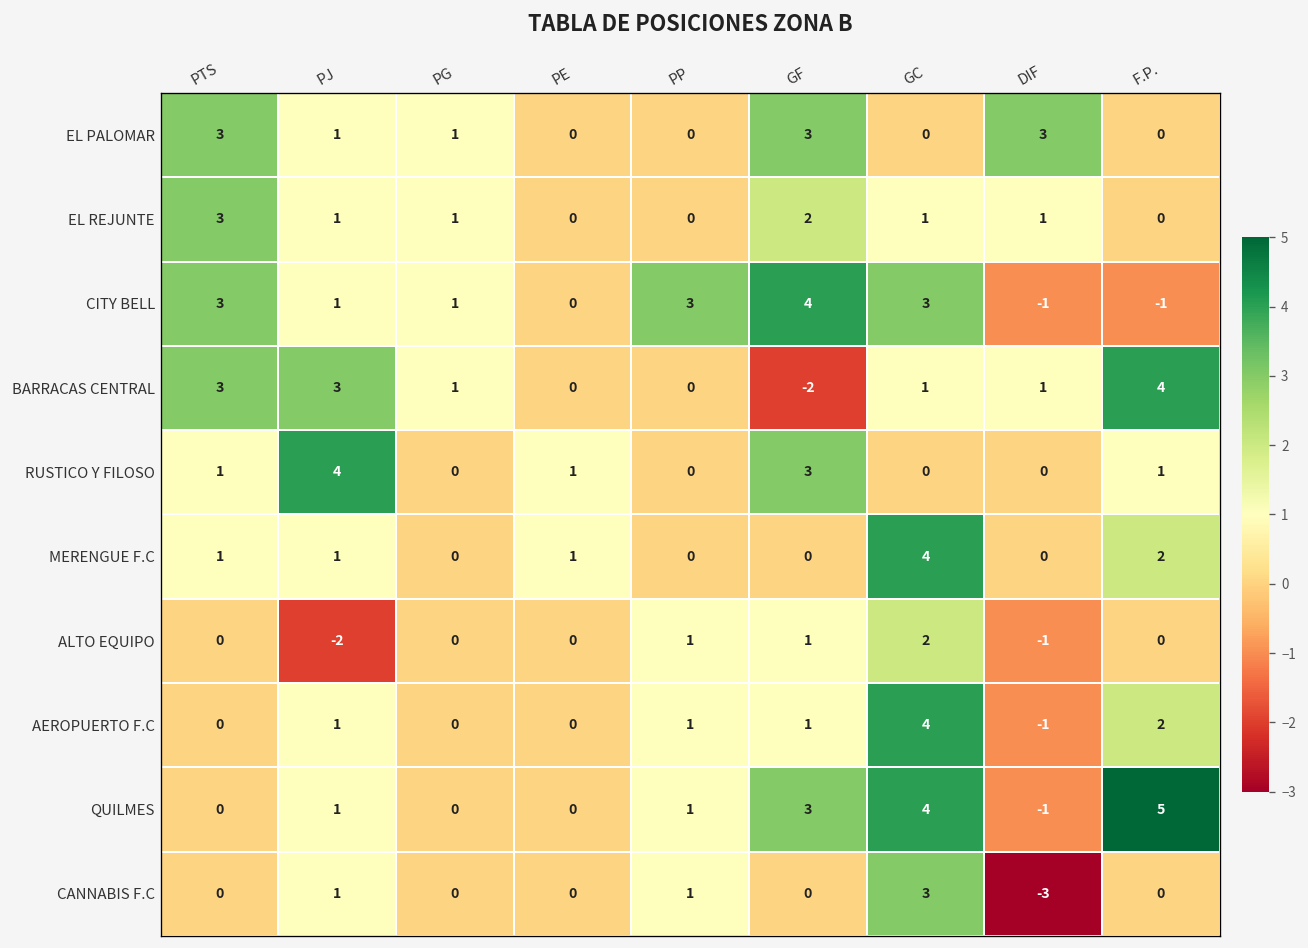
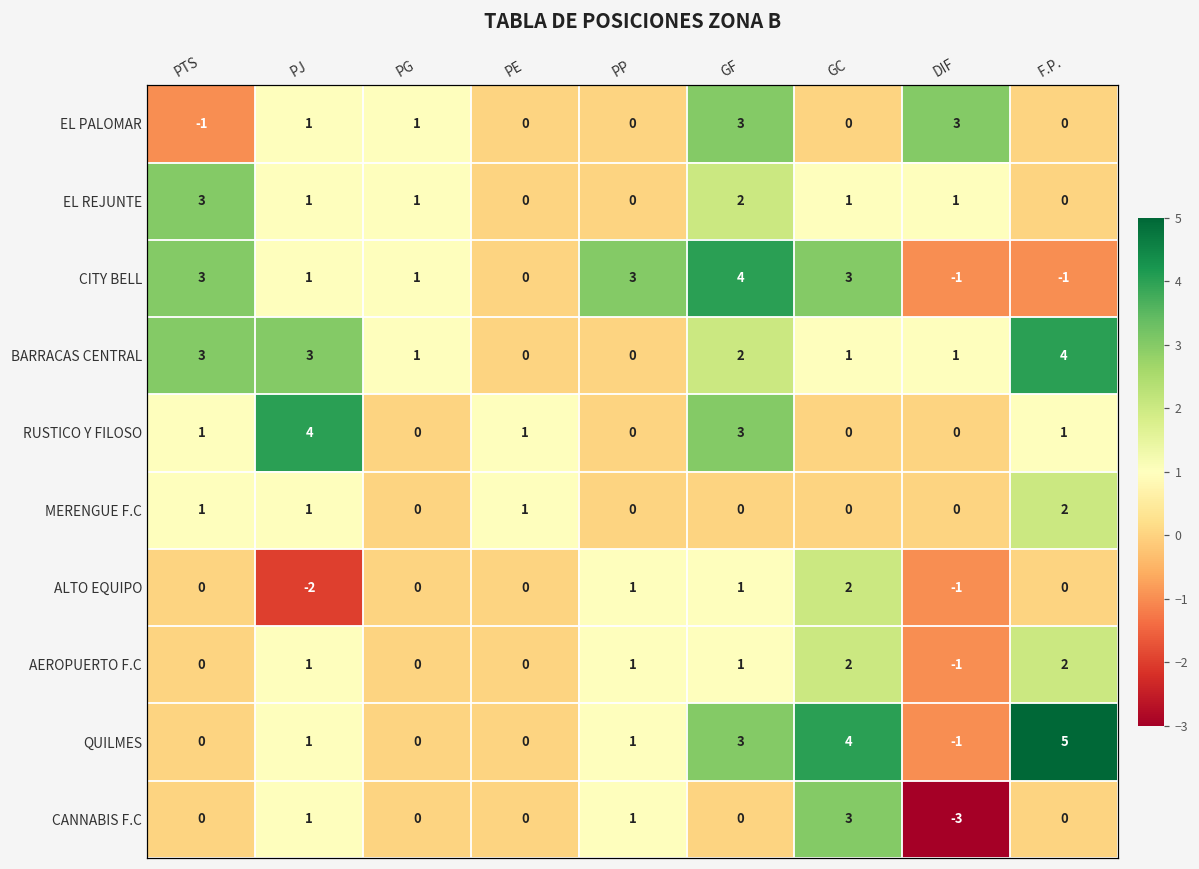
EL PALOMAR, PTS: 3 -> -1
BARRACAS CENTRAL, GF: -2 -> 2
MERENGUE F.C, GC: 4 -> 0
AEROPUERTO F.C, GC: 4 -> 2
